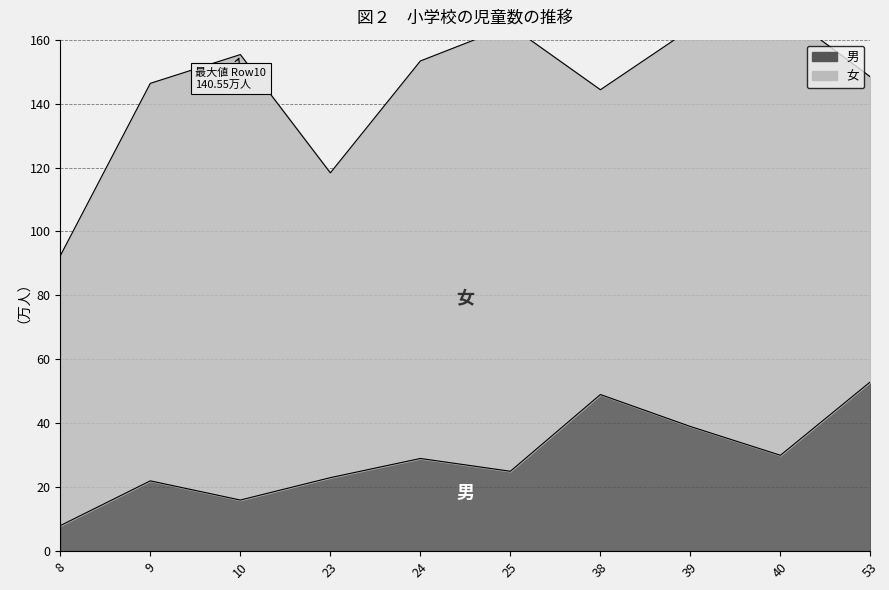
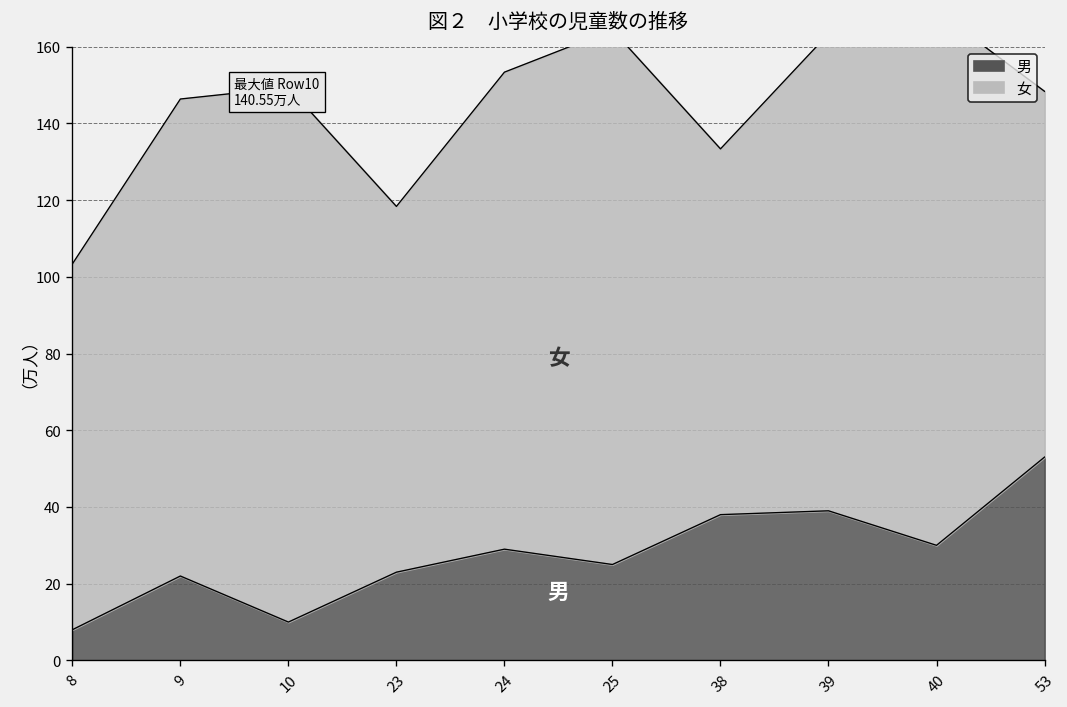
女, 8: 84 -> 95
男, 10: 16 -> 10
男, 38: 49 -> 38
